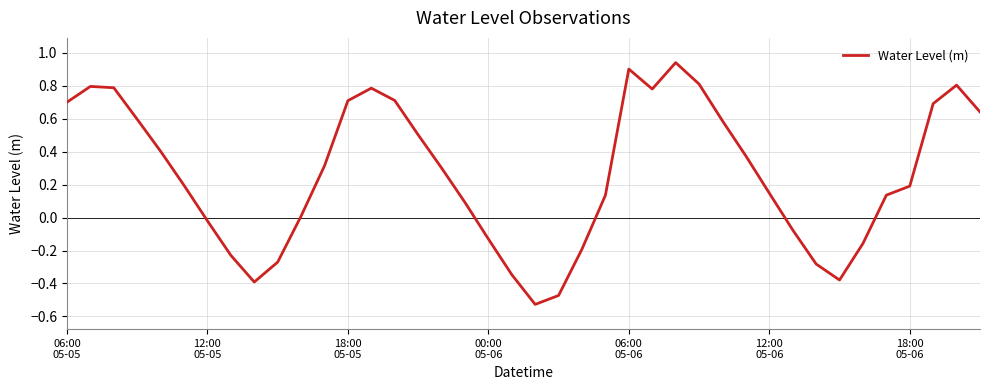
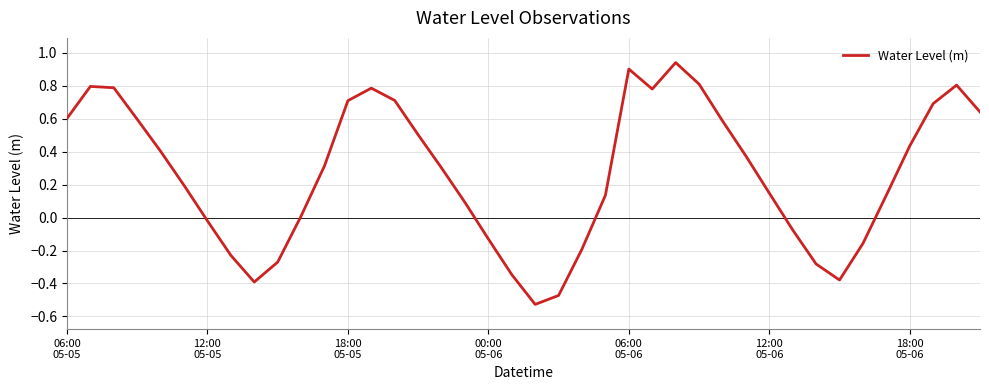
06:00 05-05: 0.70 -> 0.60
18:00 05-06: 0.19 -> 0.43
